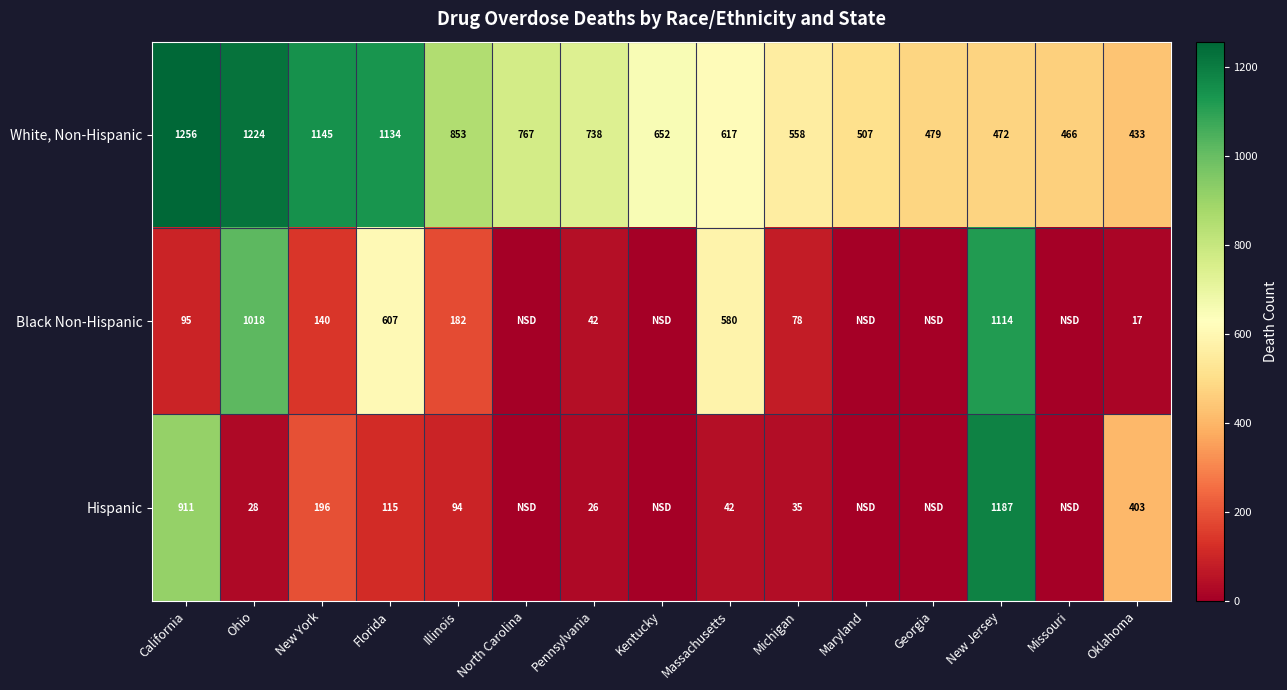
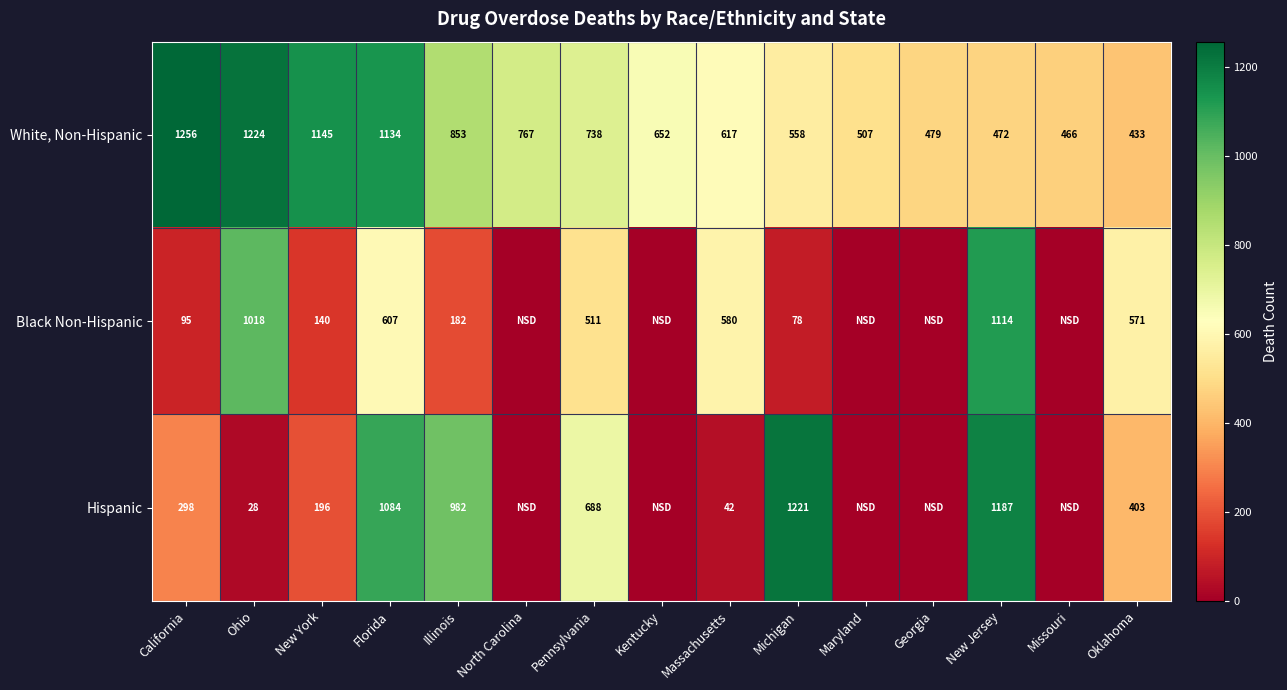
Black Non-Hispanic, Pennsylvania: 42 -> 511
Black Non-Hispanic, Oklahoma: 17 -> 571
Hispanic, California: 911 -> 298
Hispanic, Florida: 115 -> 1084
Hispanic, Illinois: 94 -> 982
Hispanic, Pennsylvania: 26 -> 688
Hispanic, Michigan: 35 -> 1221
